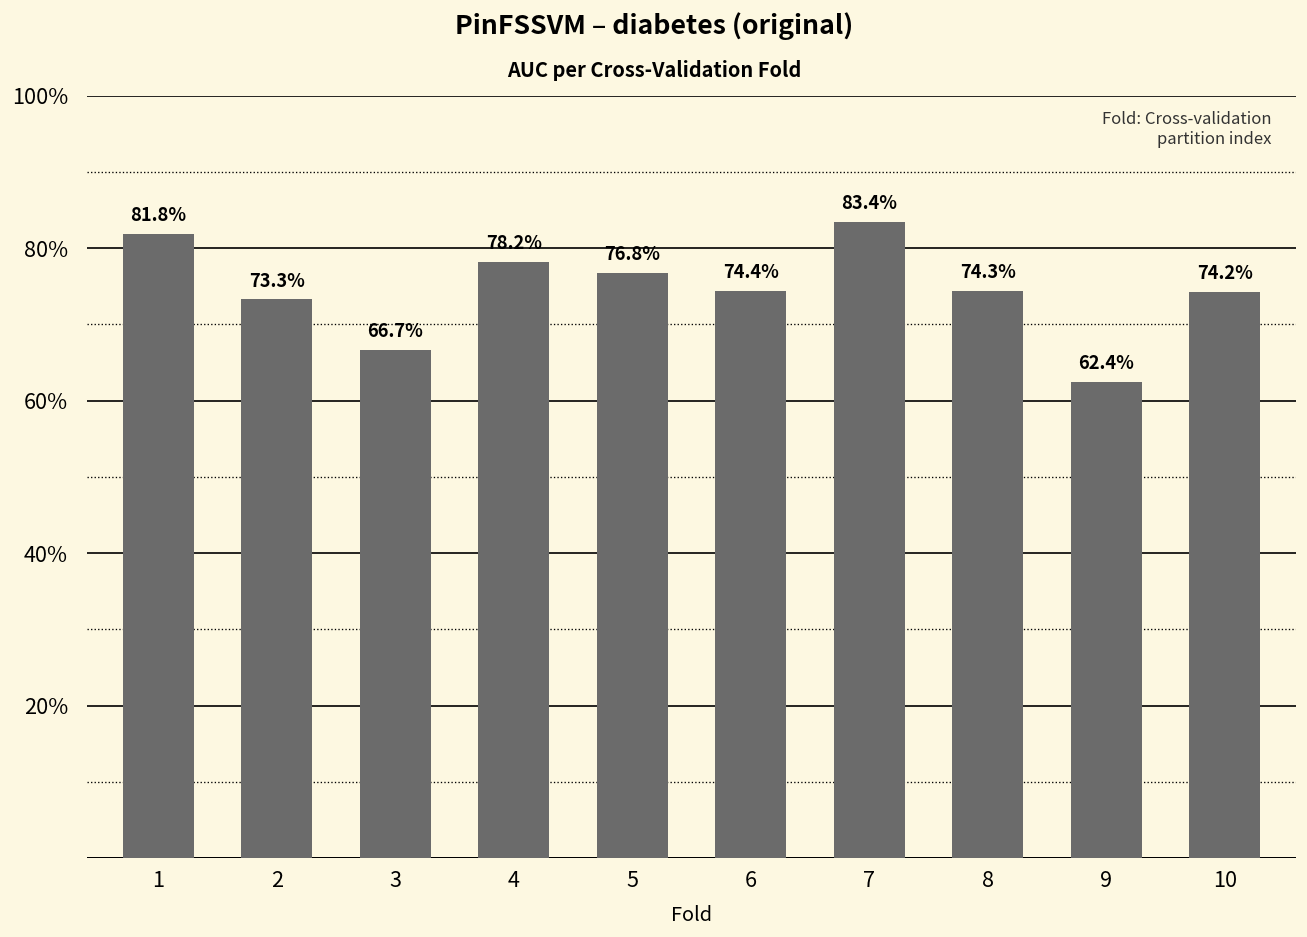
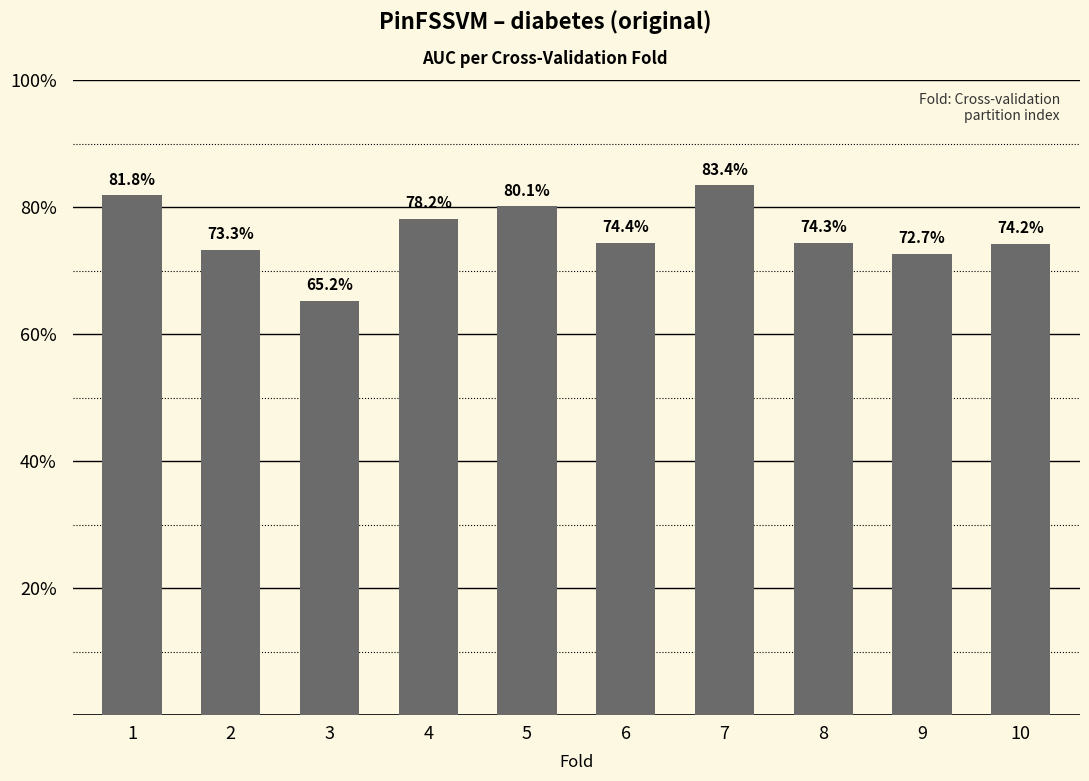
3: 66.7% -> 65.2%
5: 76.8% -> 80.1%
9: 62.4% -> 72.7%
